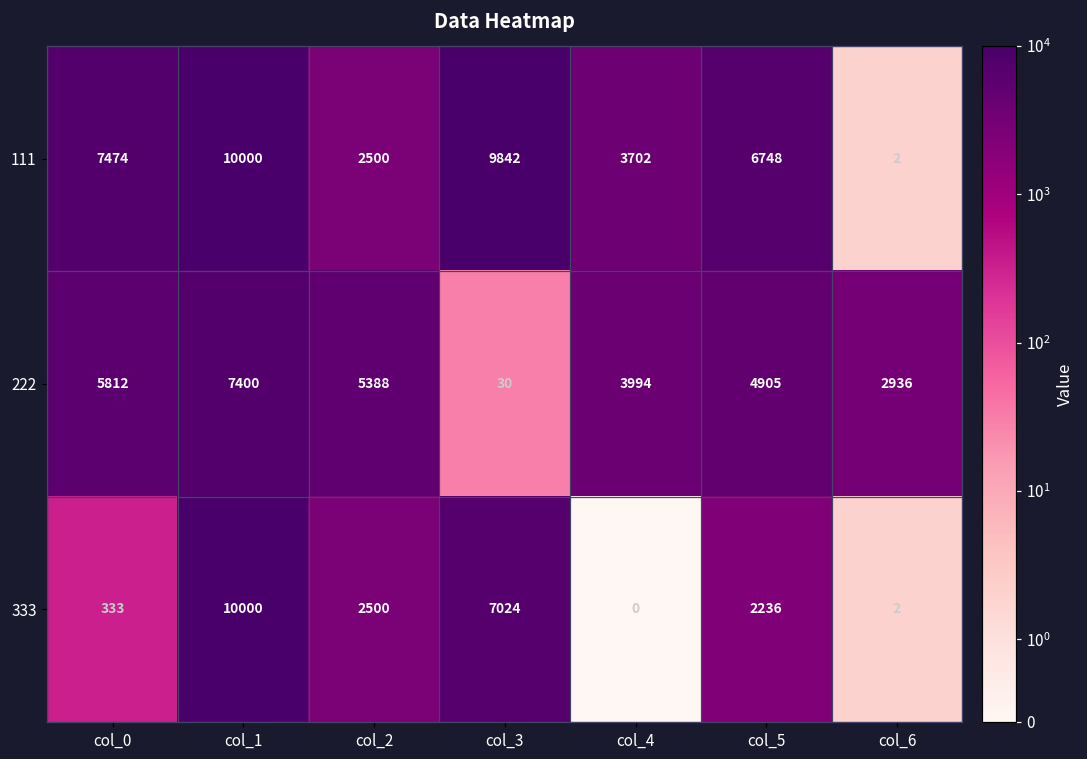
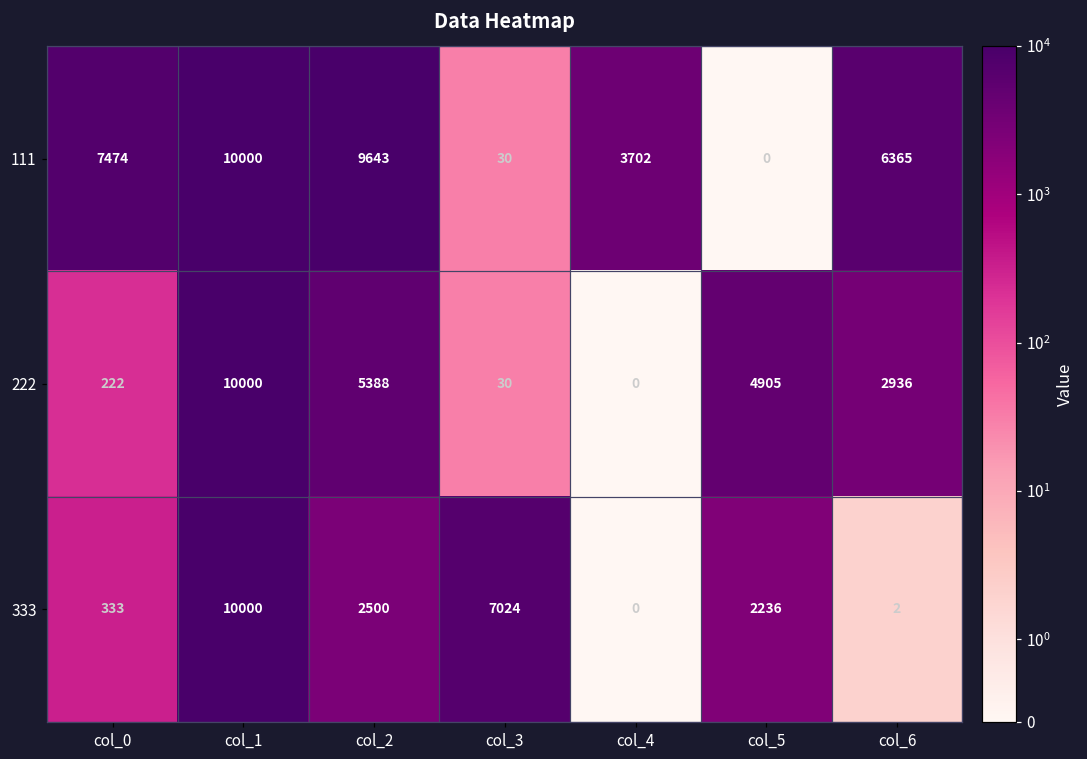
111, col_2: 2500 -> 9643
111, col_3: 9842 -> 30
111, col_5: 6748 -> 0
111, col_6: 2 -> 6365
222, col_0: 5812 -> 222
222, col_1: 7400 -> 10000
222, col_4: 3994 -> 0
